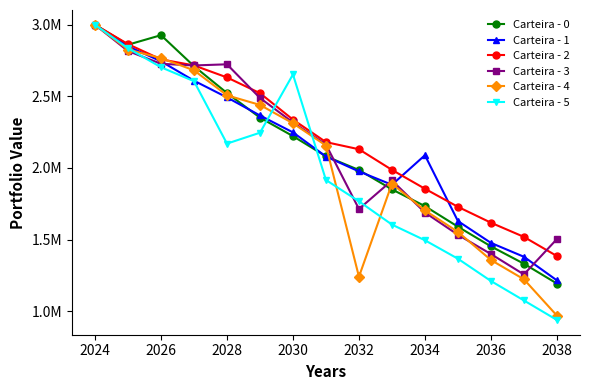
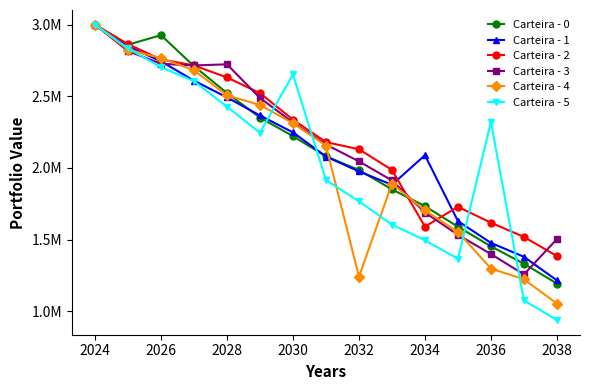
Carteira - 5, 2028: 2170000 -> 2430000
Carteira - 3, 2032: 1710000 -> 2050000
Carteira - 2, 2034: 1850000 -> 1590000
Carteira - 4, 2036: 1360000 -> 1300000
Carteira - 5, 2036: 1210000 -> 2320000
Carteira - 4, 2038: 970000 -> 1050000
